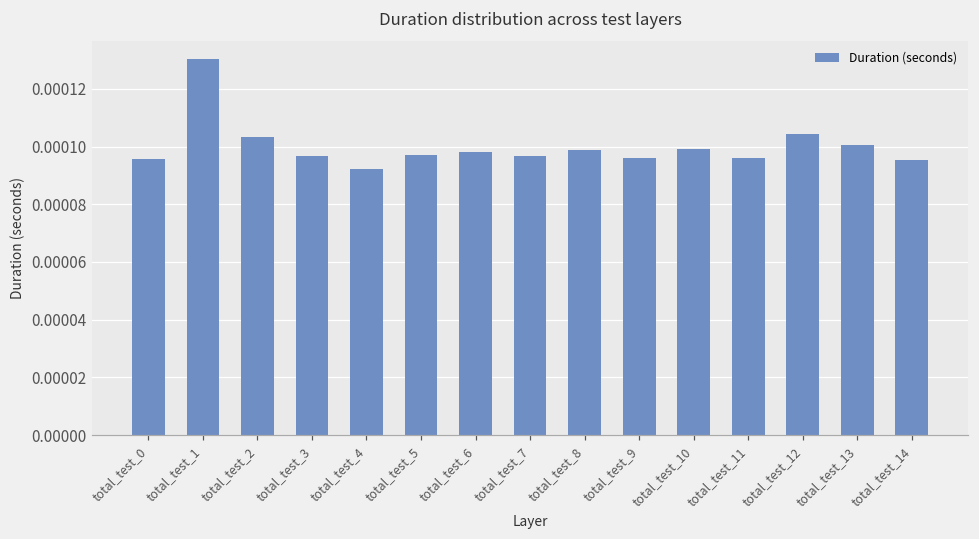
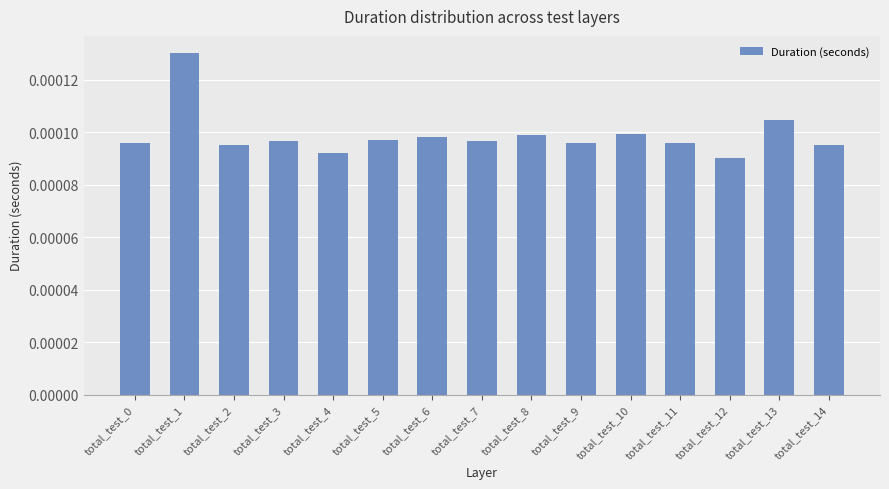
total_test_2: 0.000103 -> 0.000095
total_test_12: 0.000104 -> 0.000090
total_test_13: 0.000100 -> 0.000105
